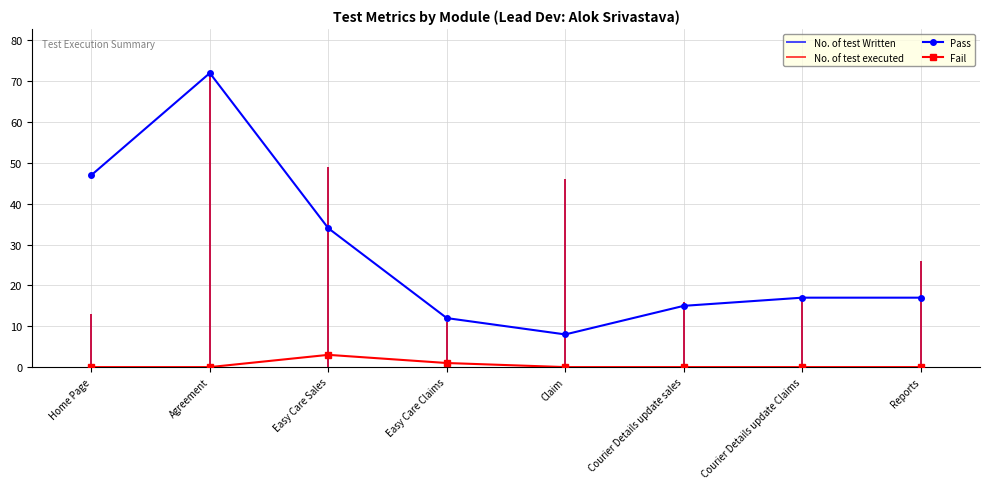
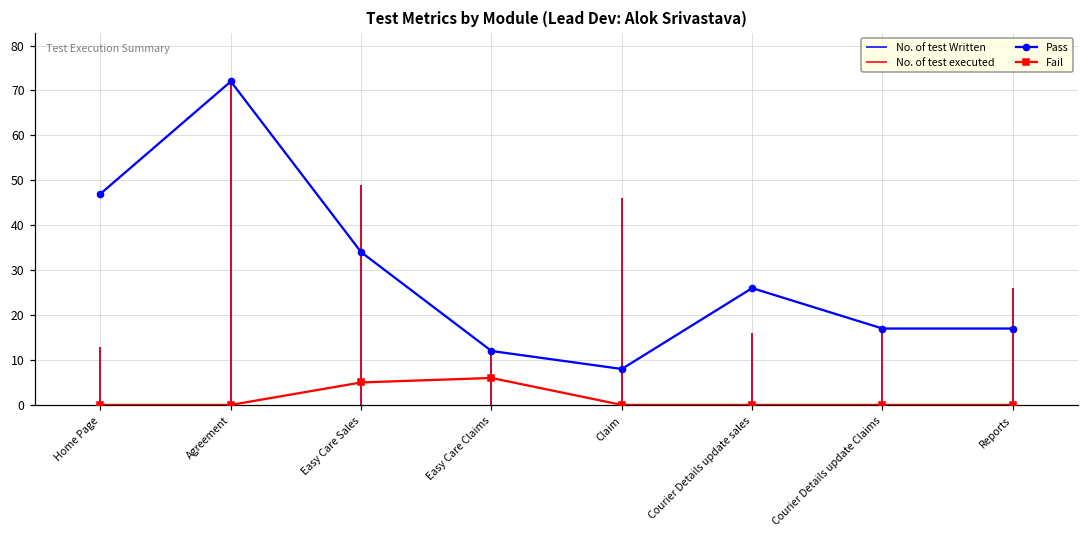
Fail, Easy Care Sales: 3 -> 5
Fail, Easy Care Claims: 1 -> 6
Pass, Courier Details update sales: 15 -> 26
